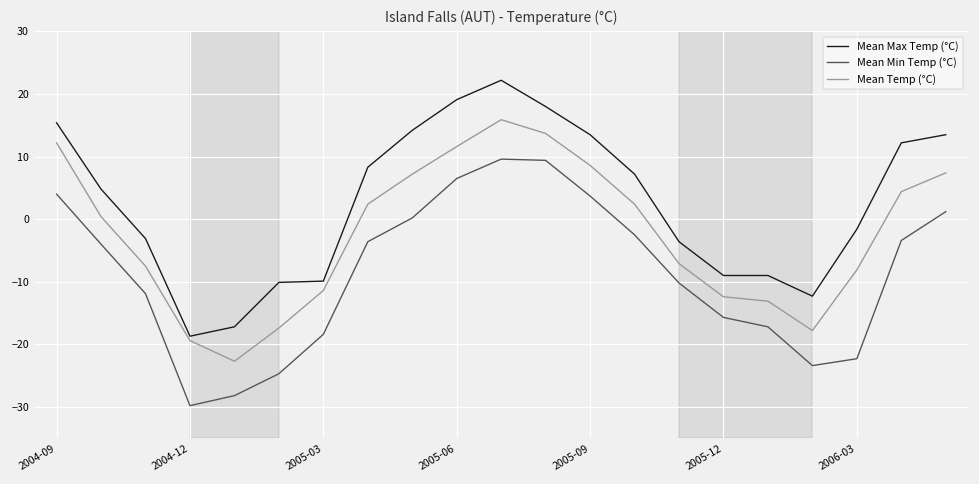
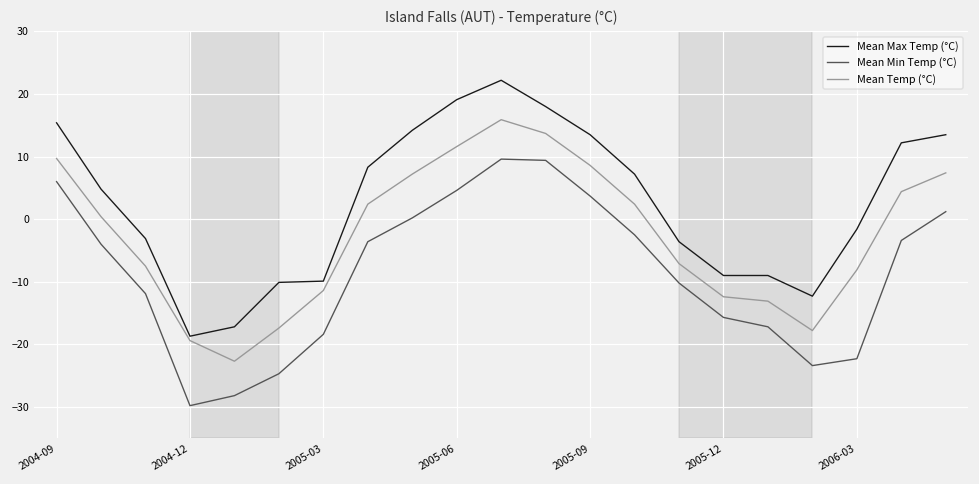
Mean Min Temp (°C), 2004-09: 4 -> 6
Mean Temp (°C), 2004-09: 12 -> 10
Mean Min Temp (°C), 2005-06: 7 -> 5
